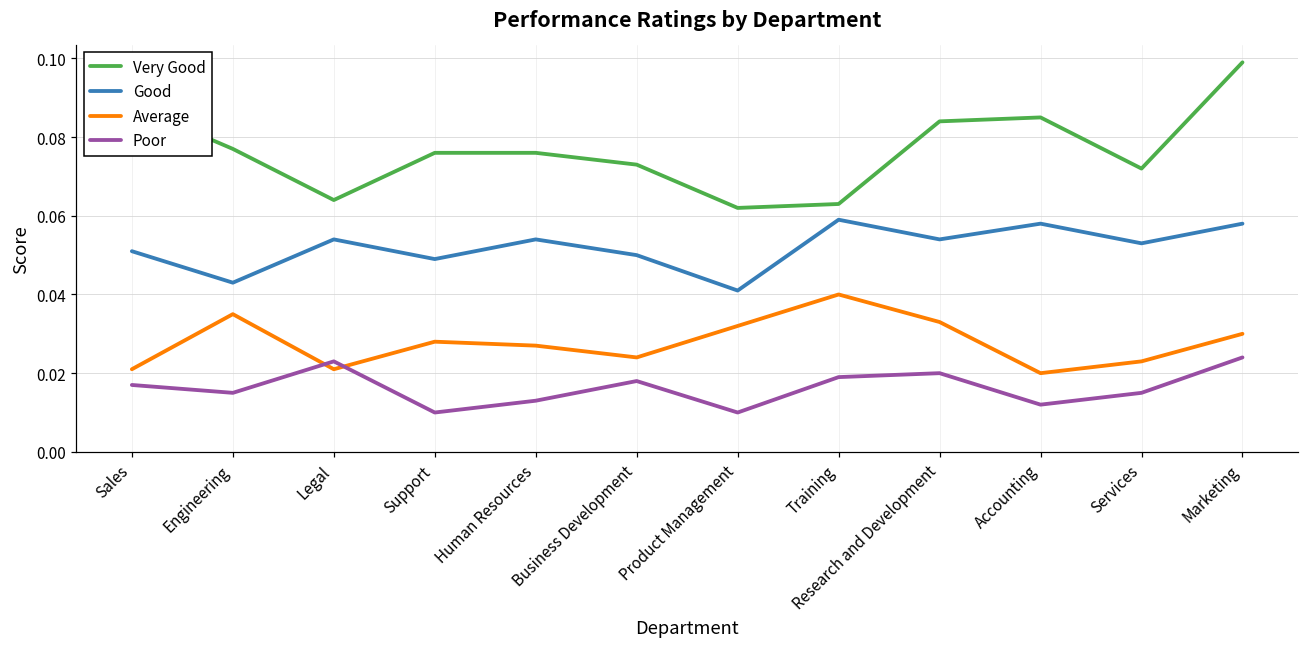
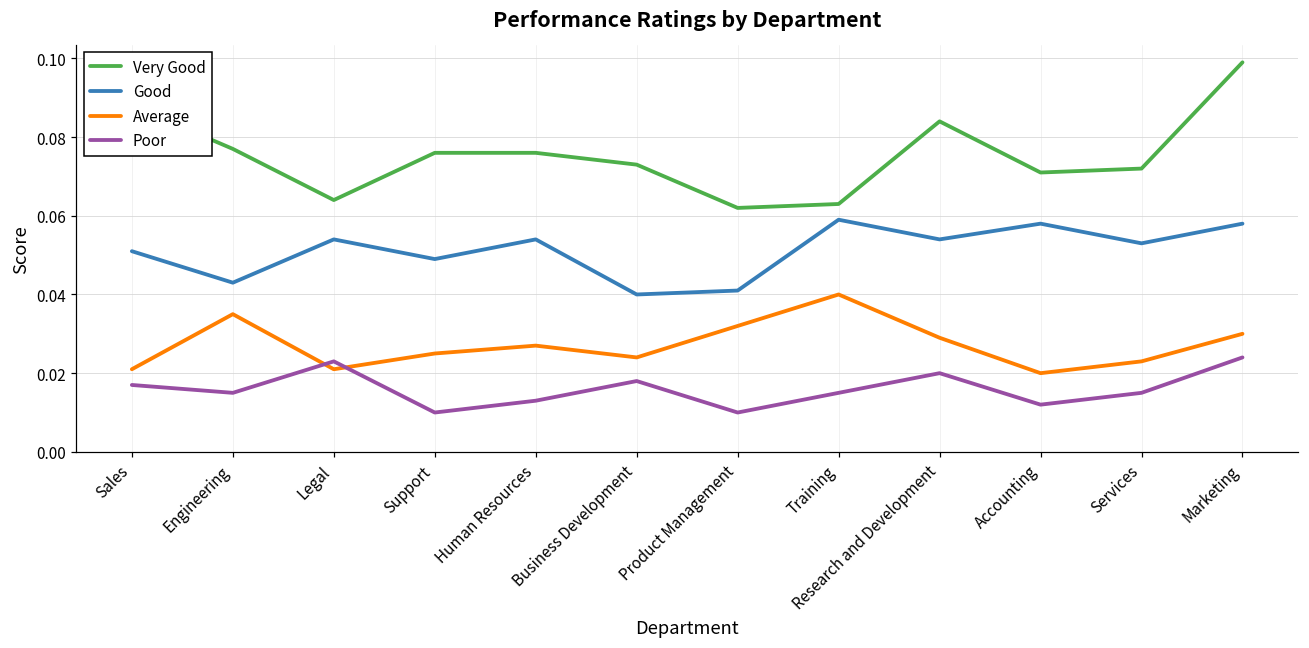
Average, Support: 0.028 -> 0.025
Good, Business Development: 0.05 -> 0.04
Poor, Training: 0.019 -> 0.015
Average, Research and Development: 0.033 -> 0.029
Very Good, Accounting: 0.085 -> 0.071
